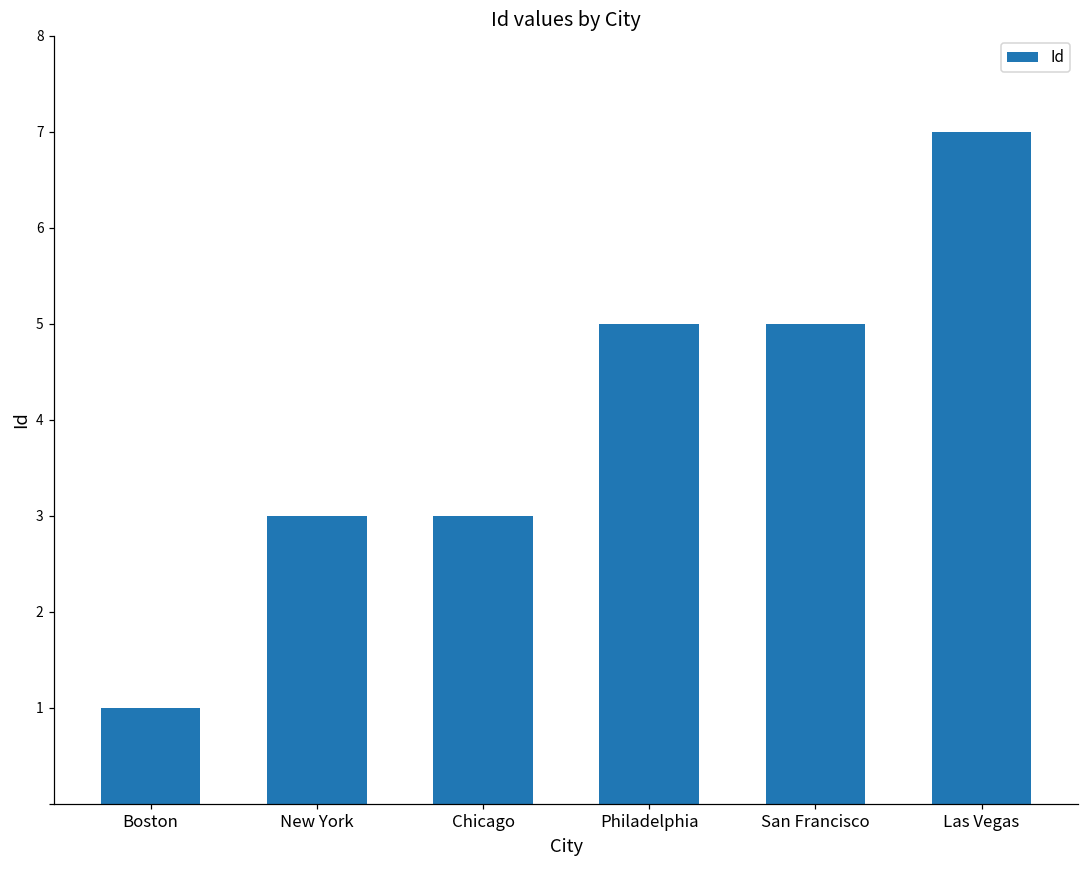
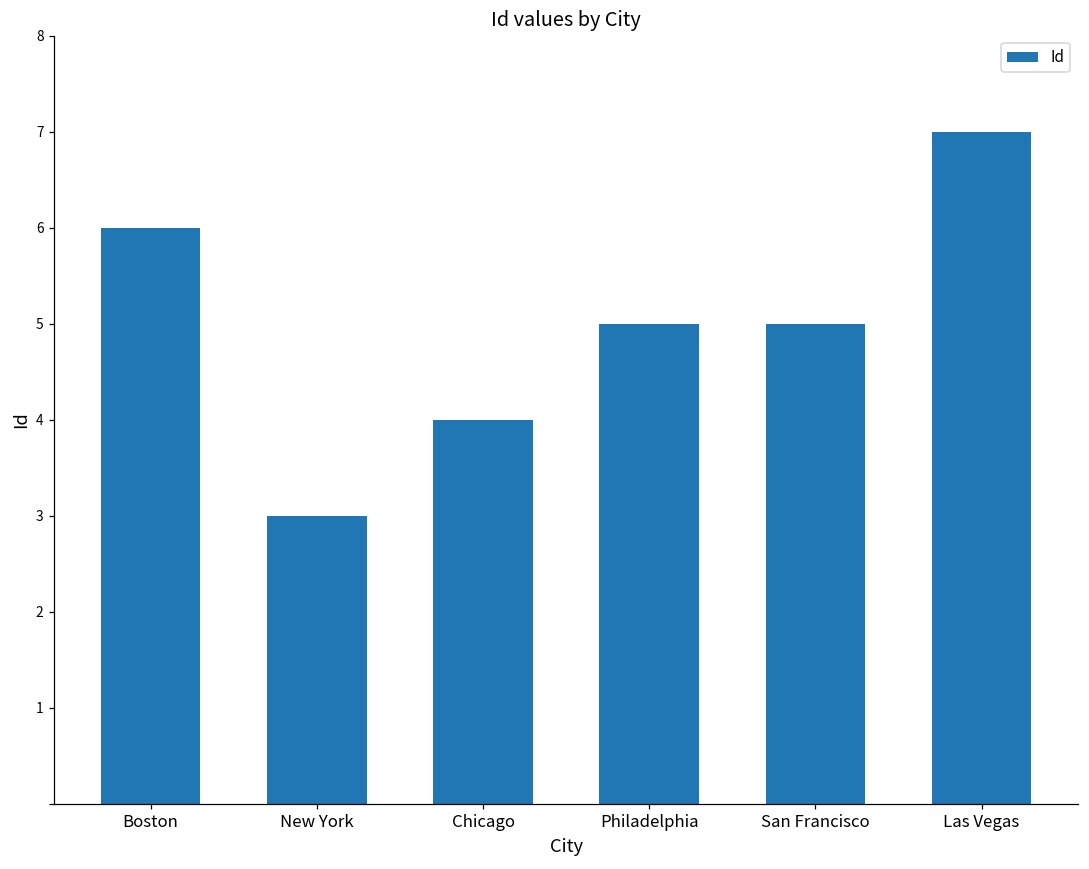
Boston: 1 -> 6
Chicago: 3 -> 4
